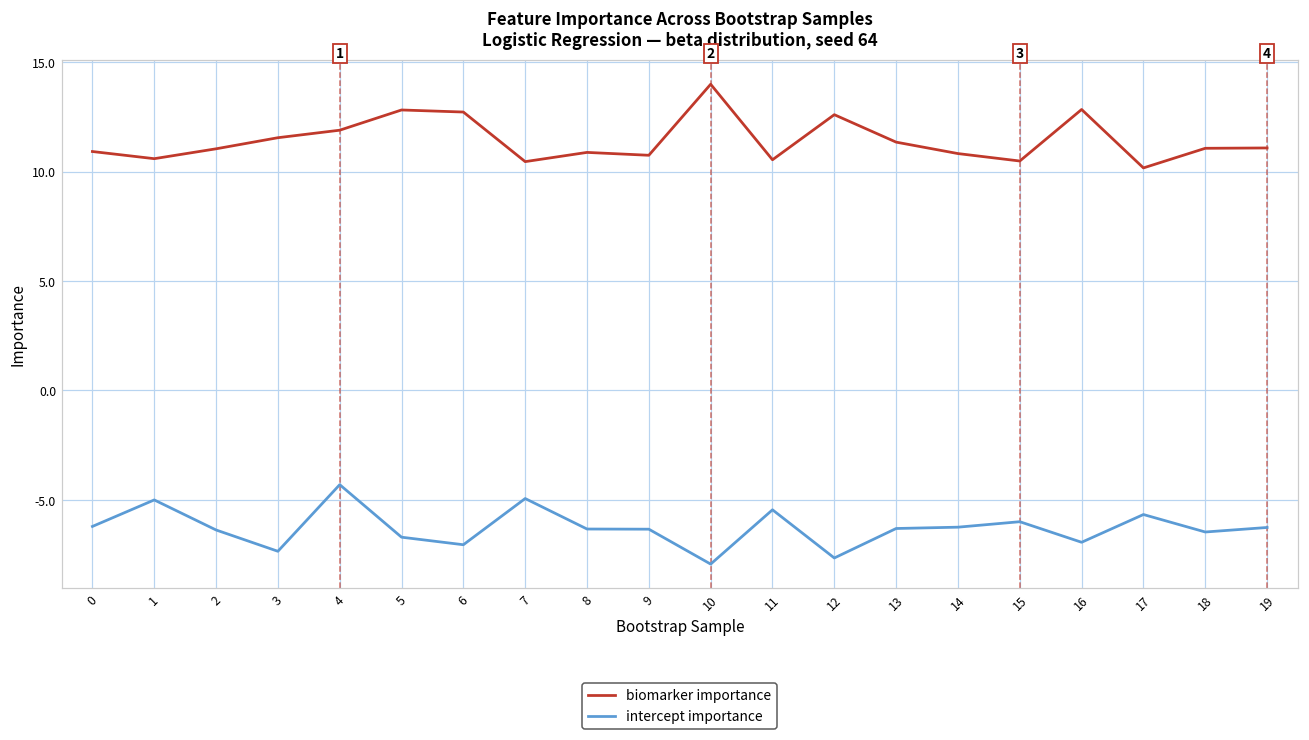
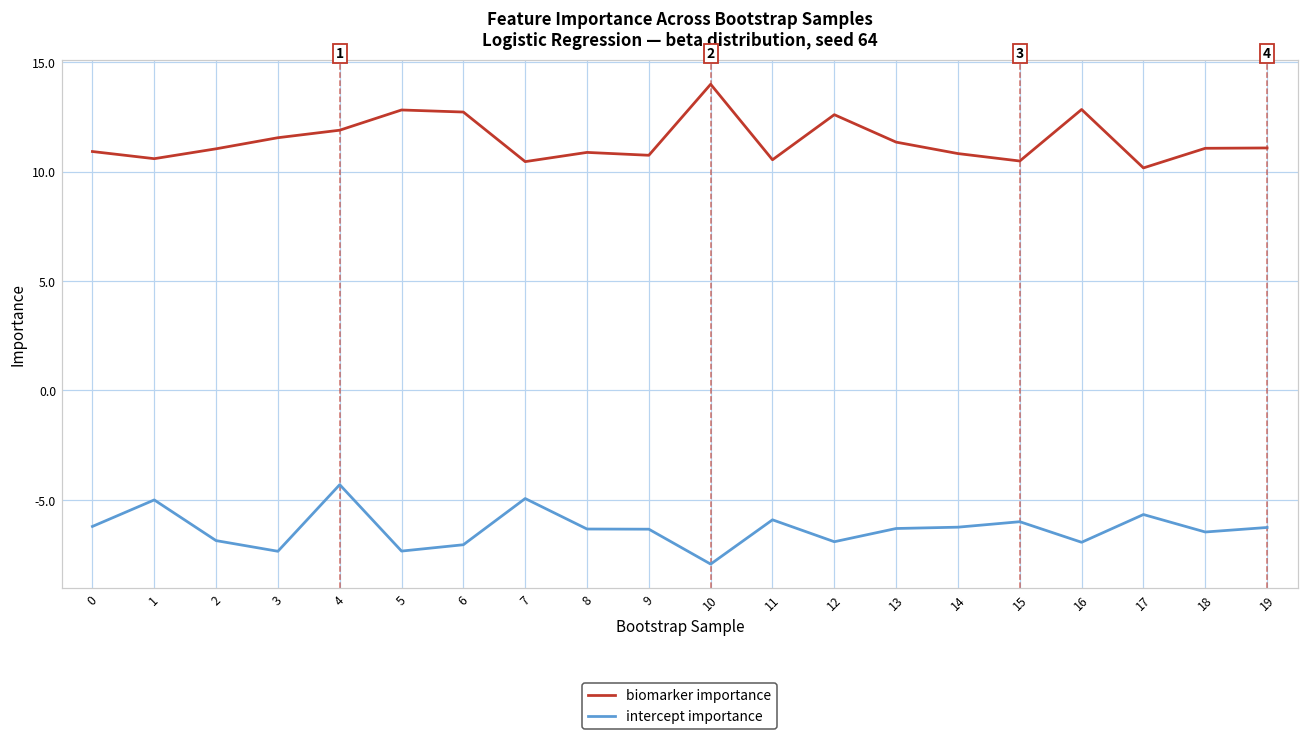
intercept importance, 2: -6.4 -> -6.9
intercept importance, 5: -6.7 -> -7.3
intercept importance, 11: -5.5 -> -5.9
intercept importance, 12: -7.7 -> -6.9
